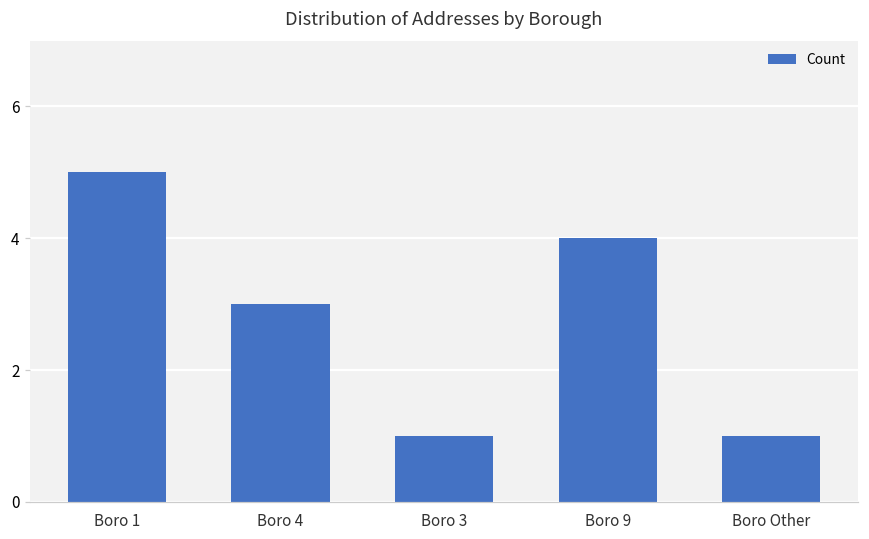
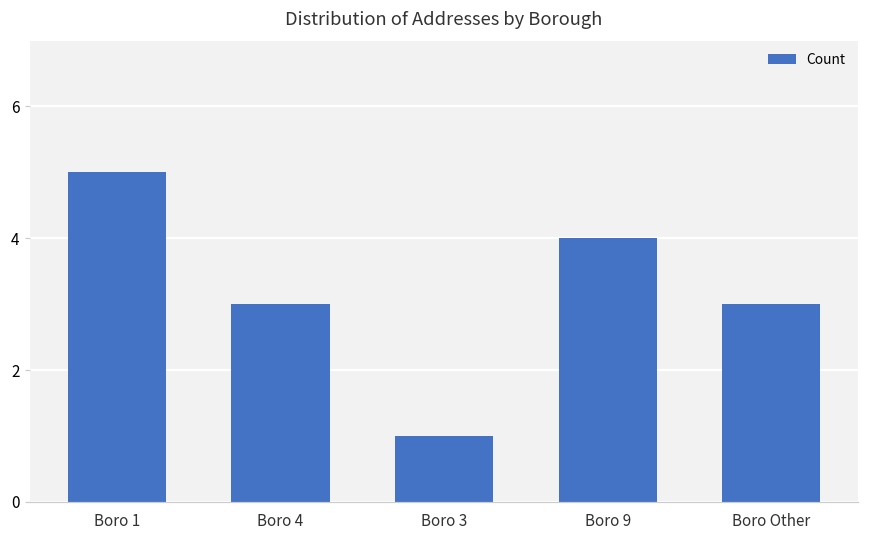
Boro Other: 1 -> 3
